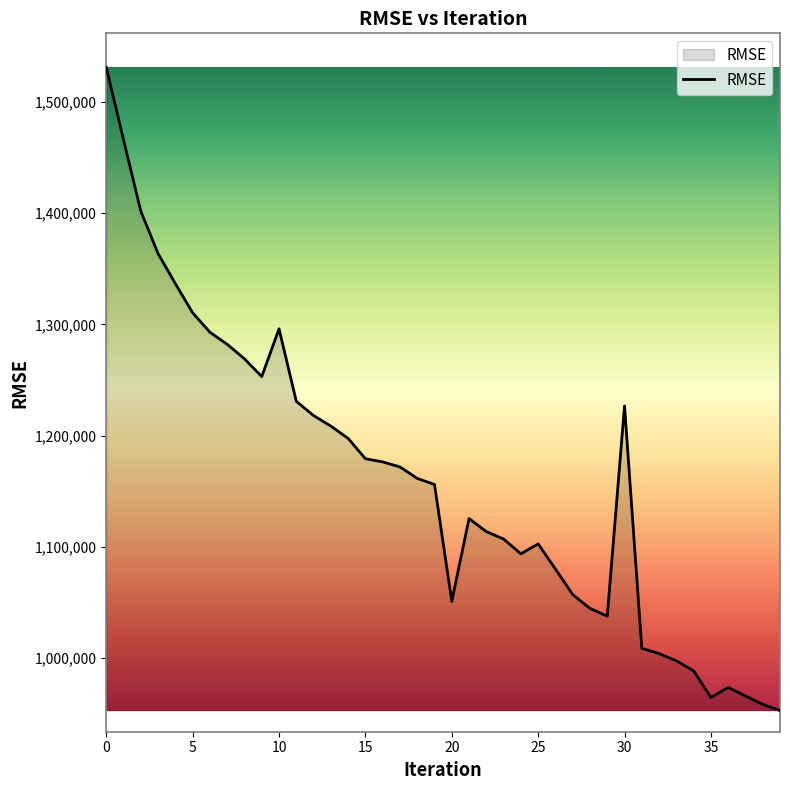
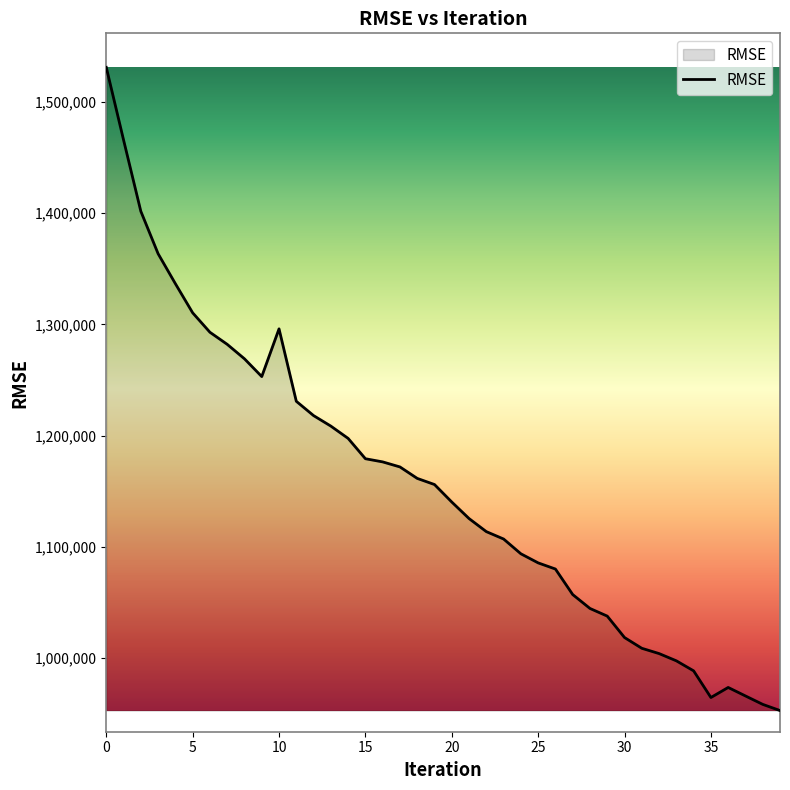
20: 1,051,000 -> 1,140,000
25: 1,103,000 -> 1,086,000
30: 1,227,000 -> 1,018,000
